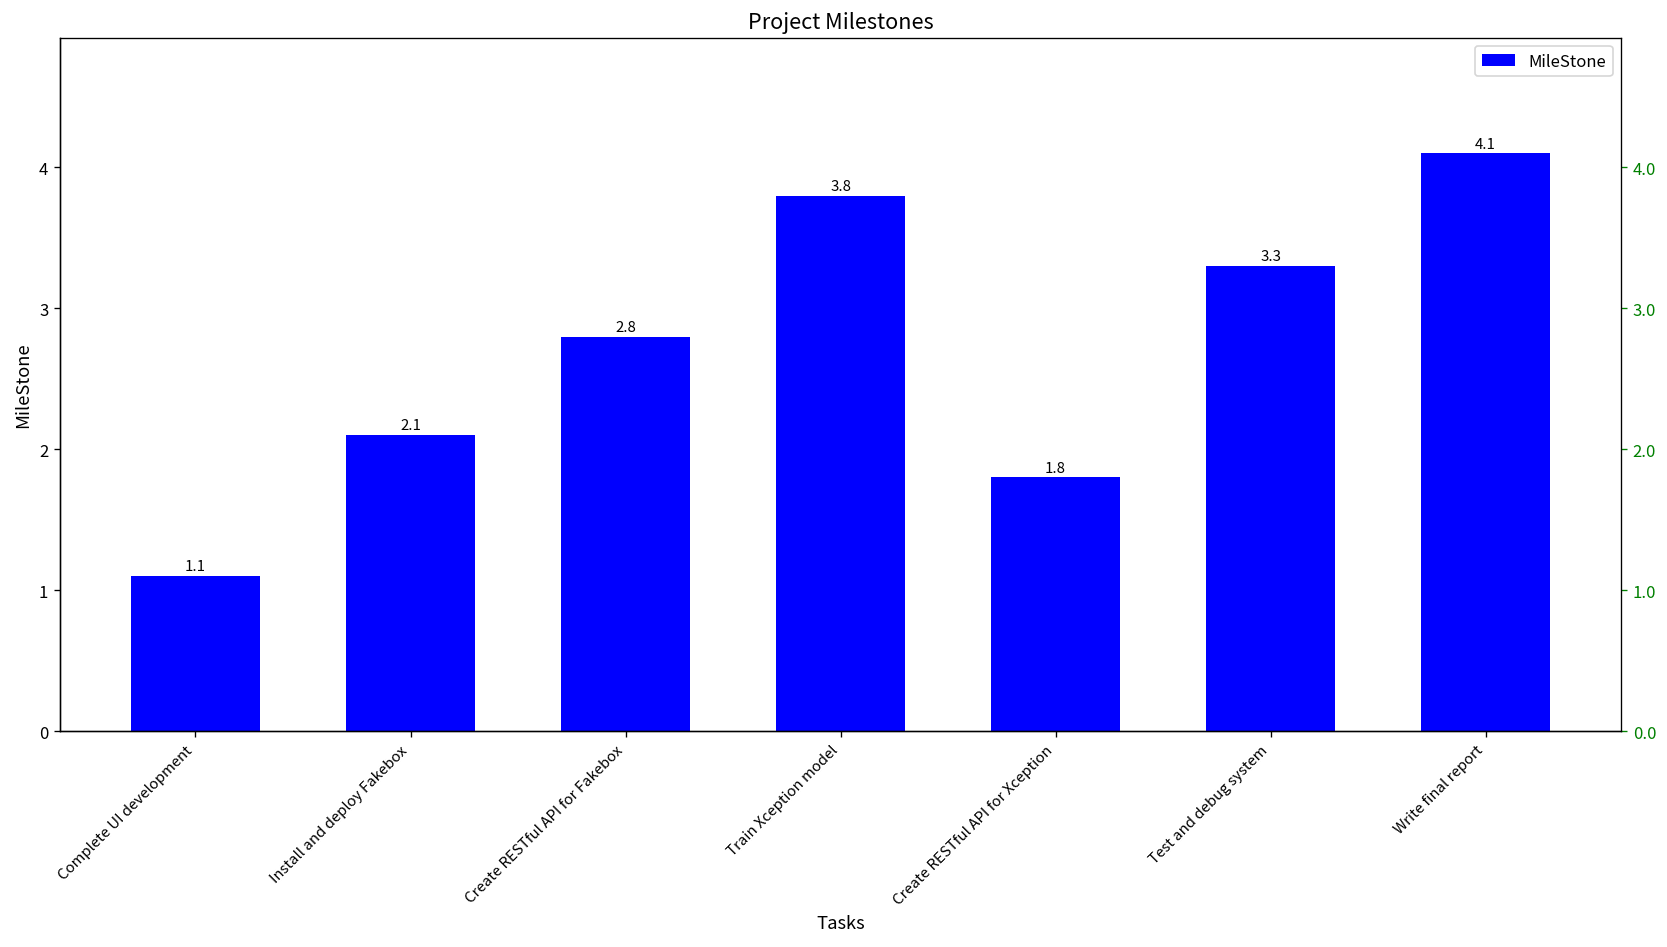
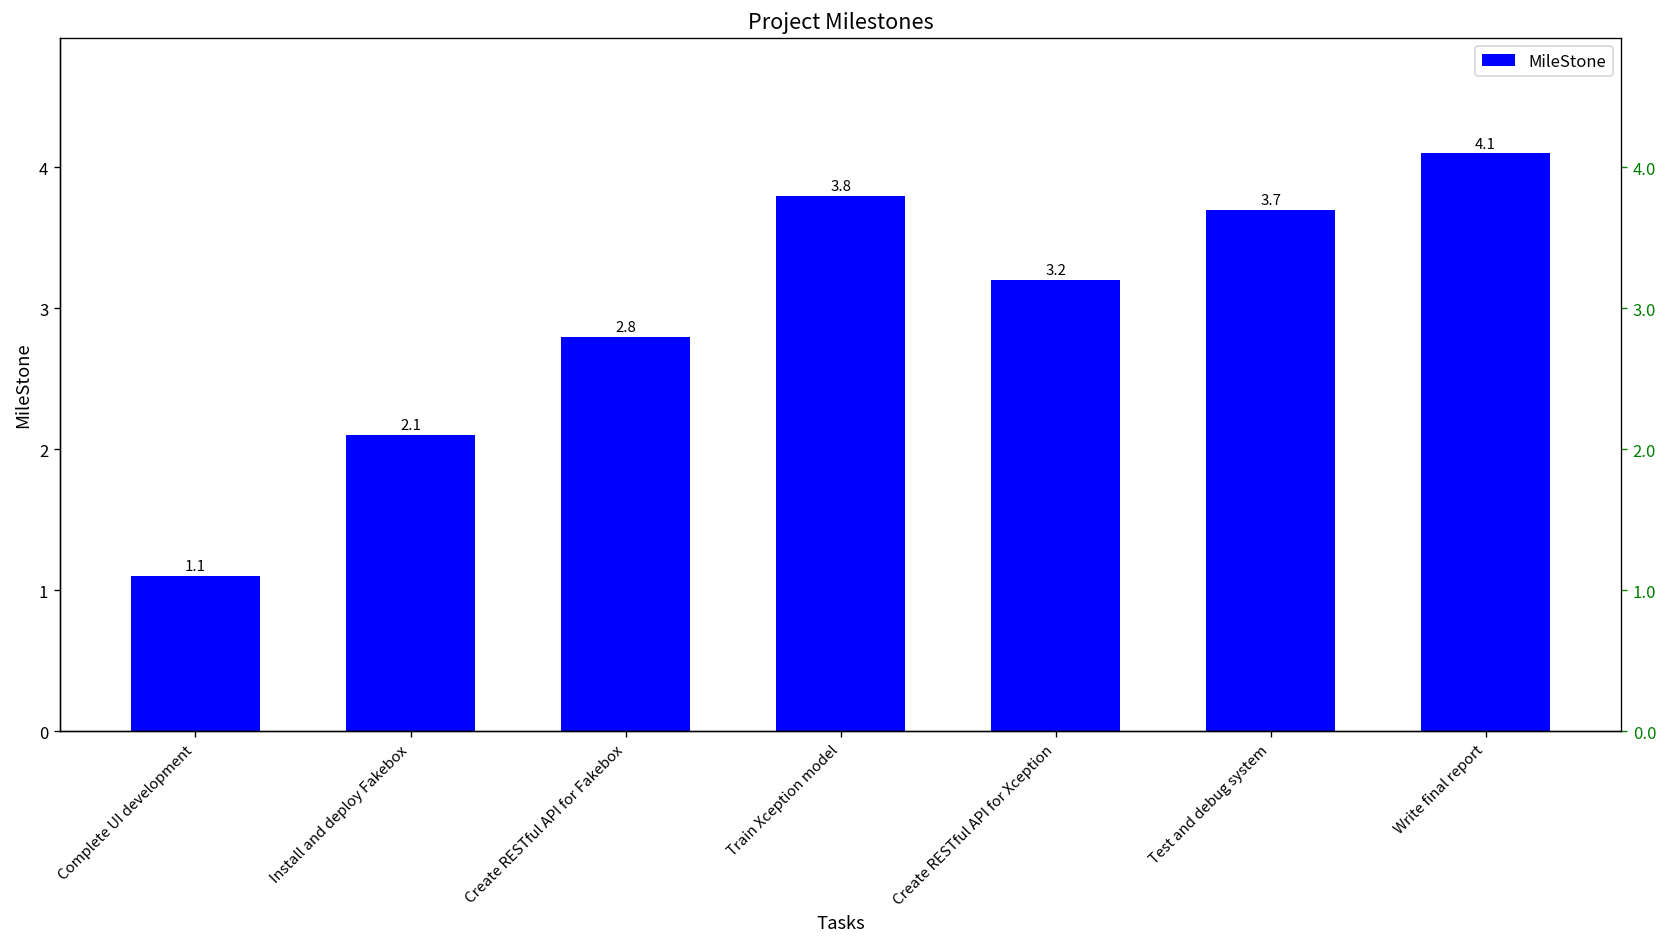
Create RESTful API for Xception: 1.8 -> 3.2
Test and debug system: 3.3 -> 3.7
